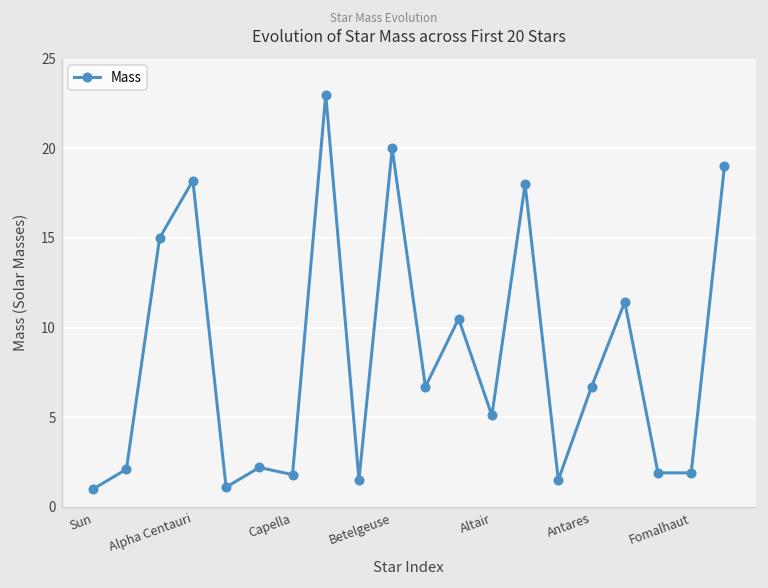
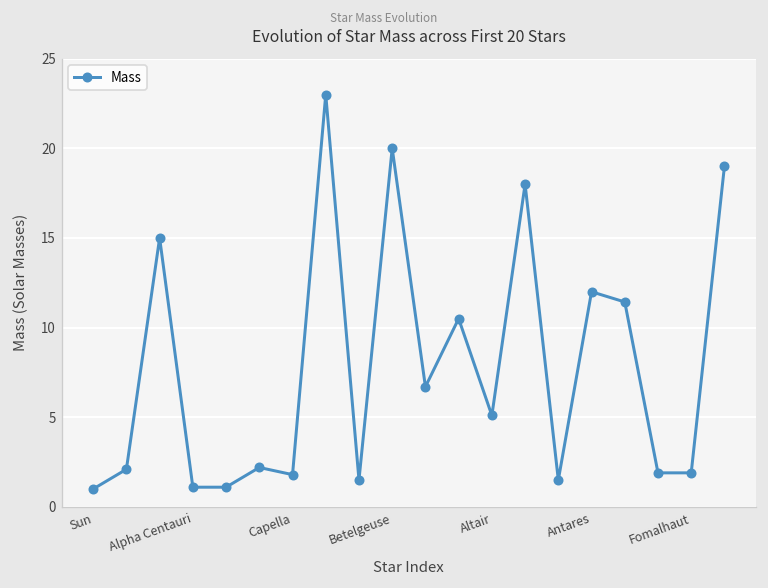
Alpha Centauri: 18.2 -> 1.1
Antares: 6.7 -> 12.0
